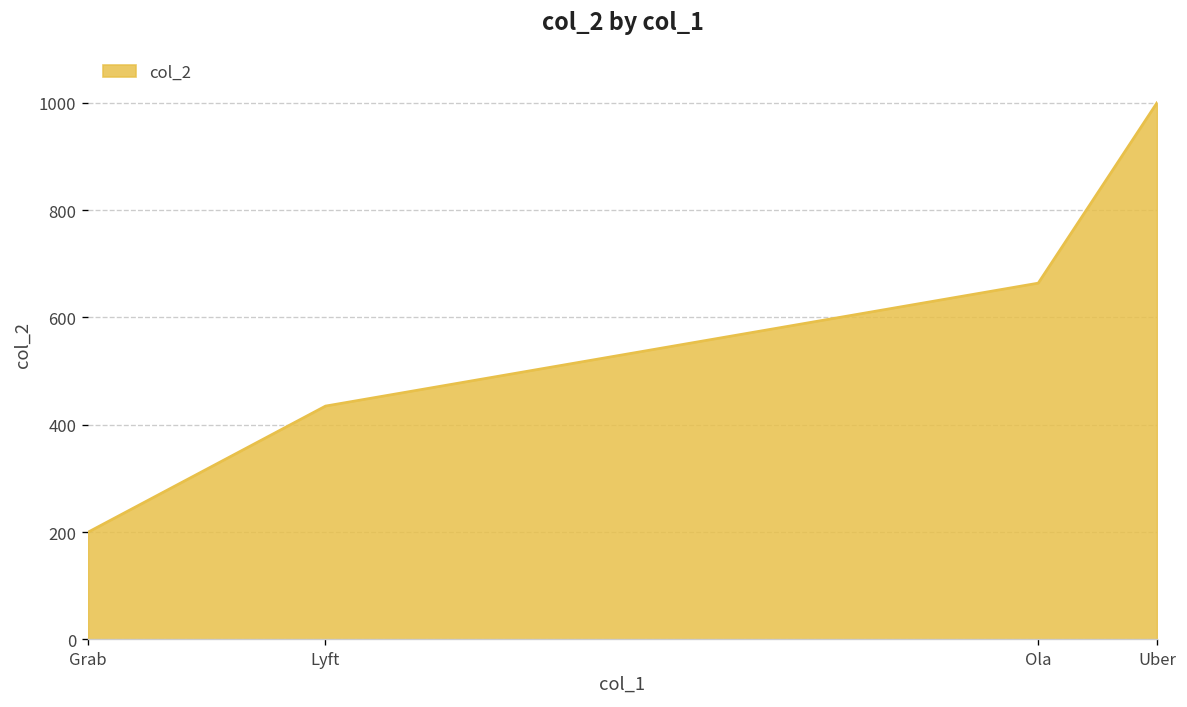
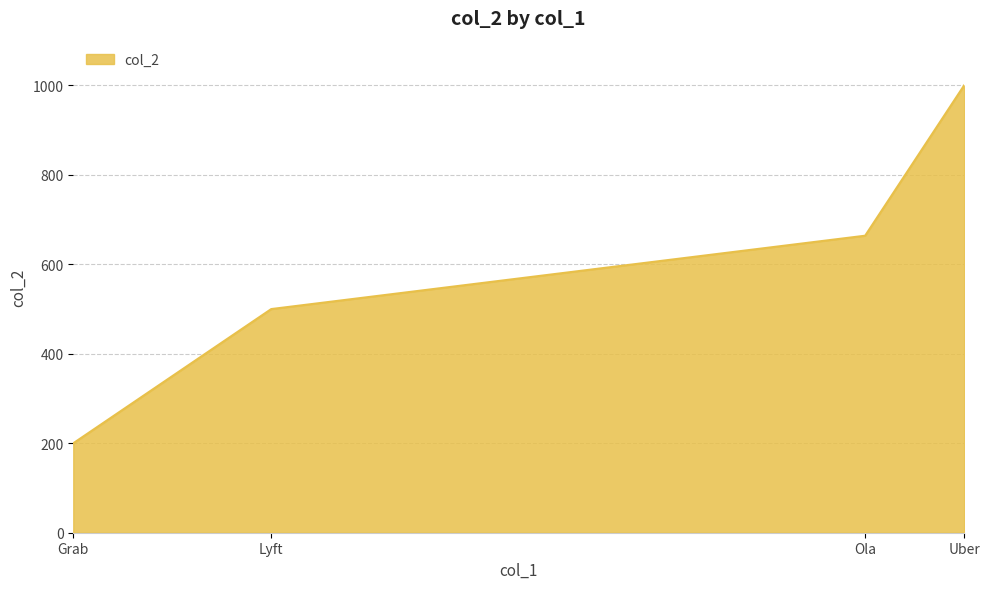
Lyft: 440 -> 500
